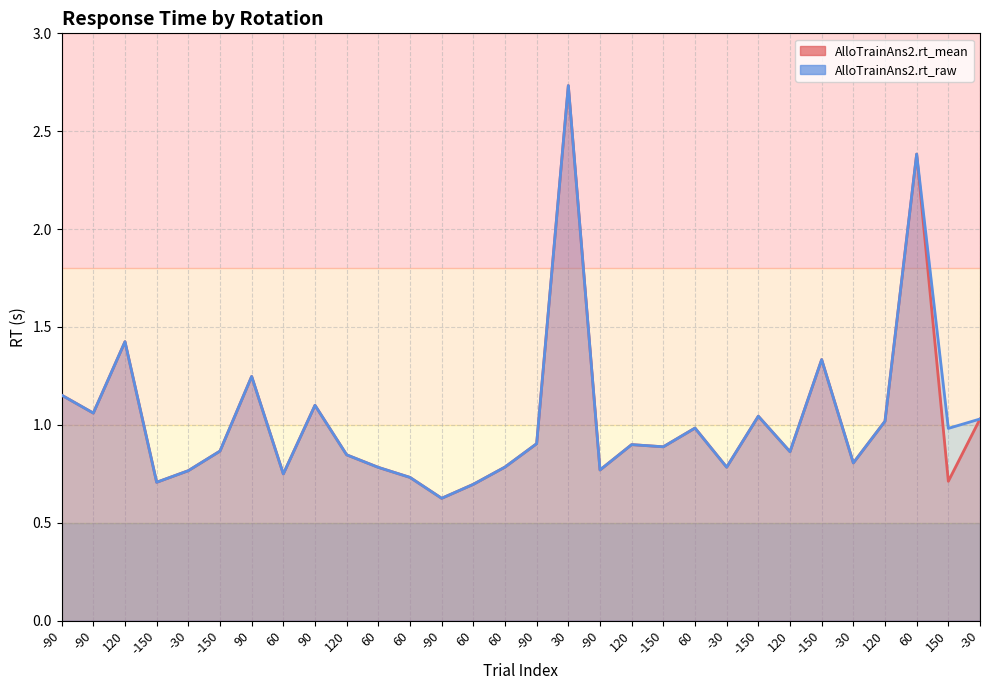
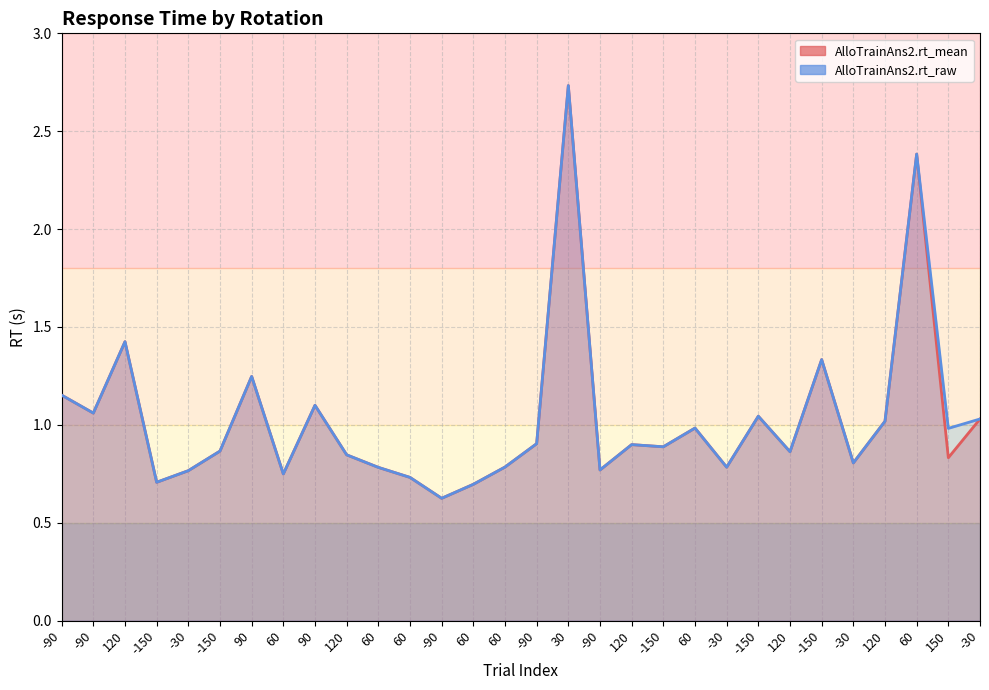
AlloTrainAns2.rt_mean, 150: 0.71 -> 0.83
